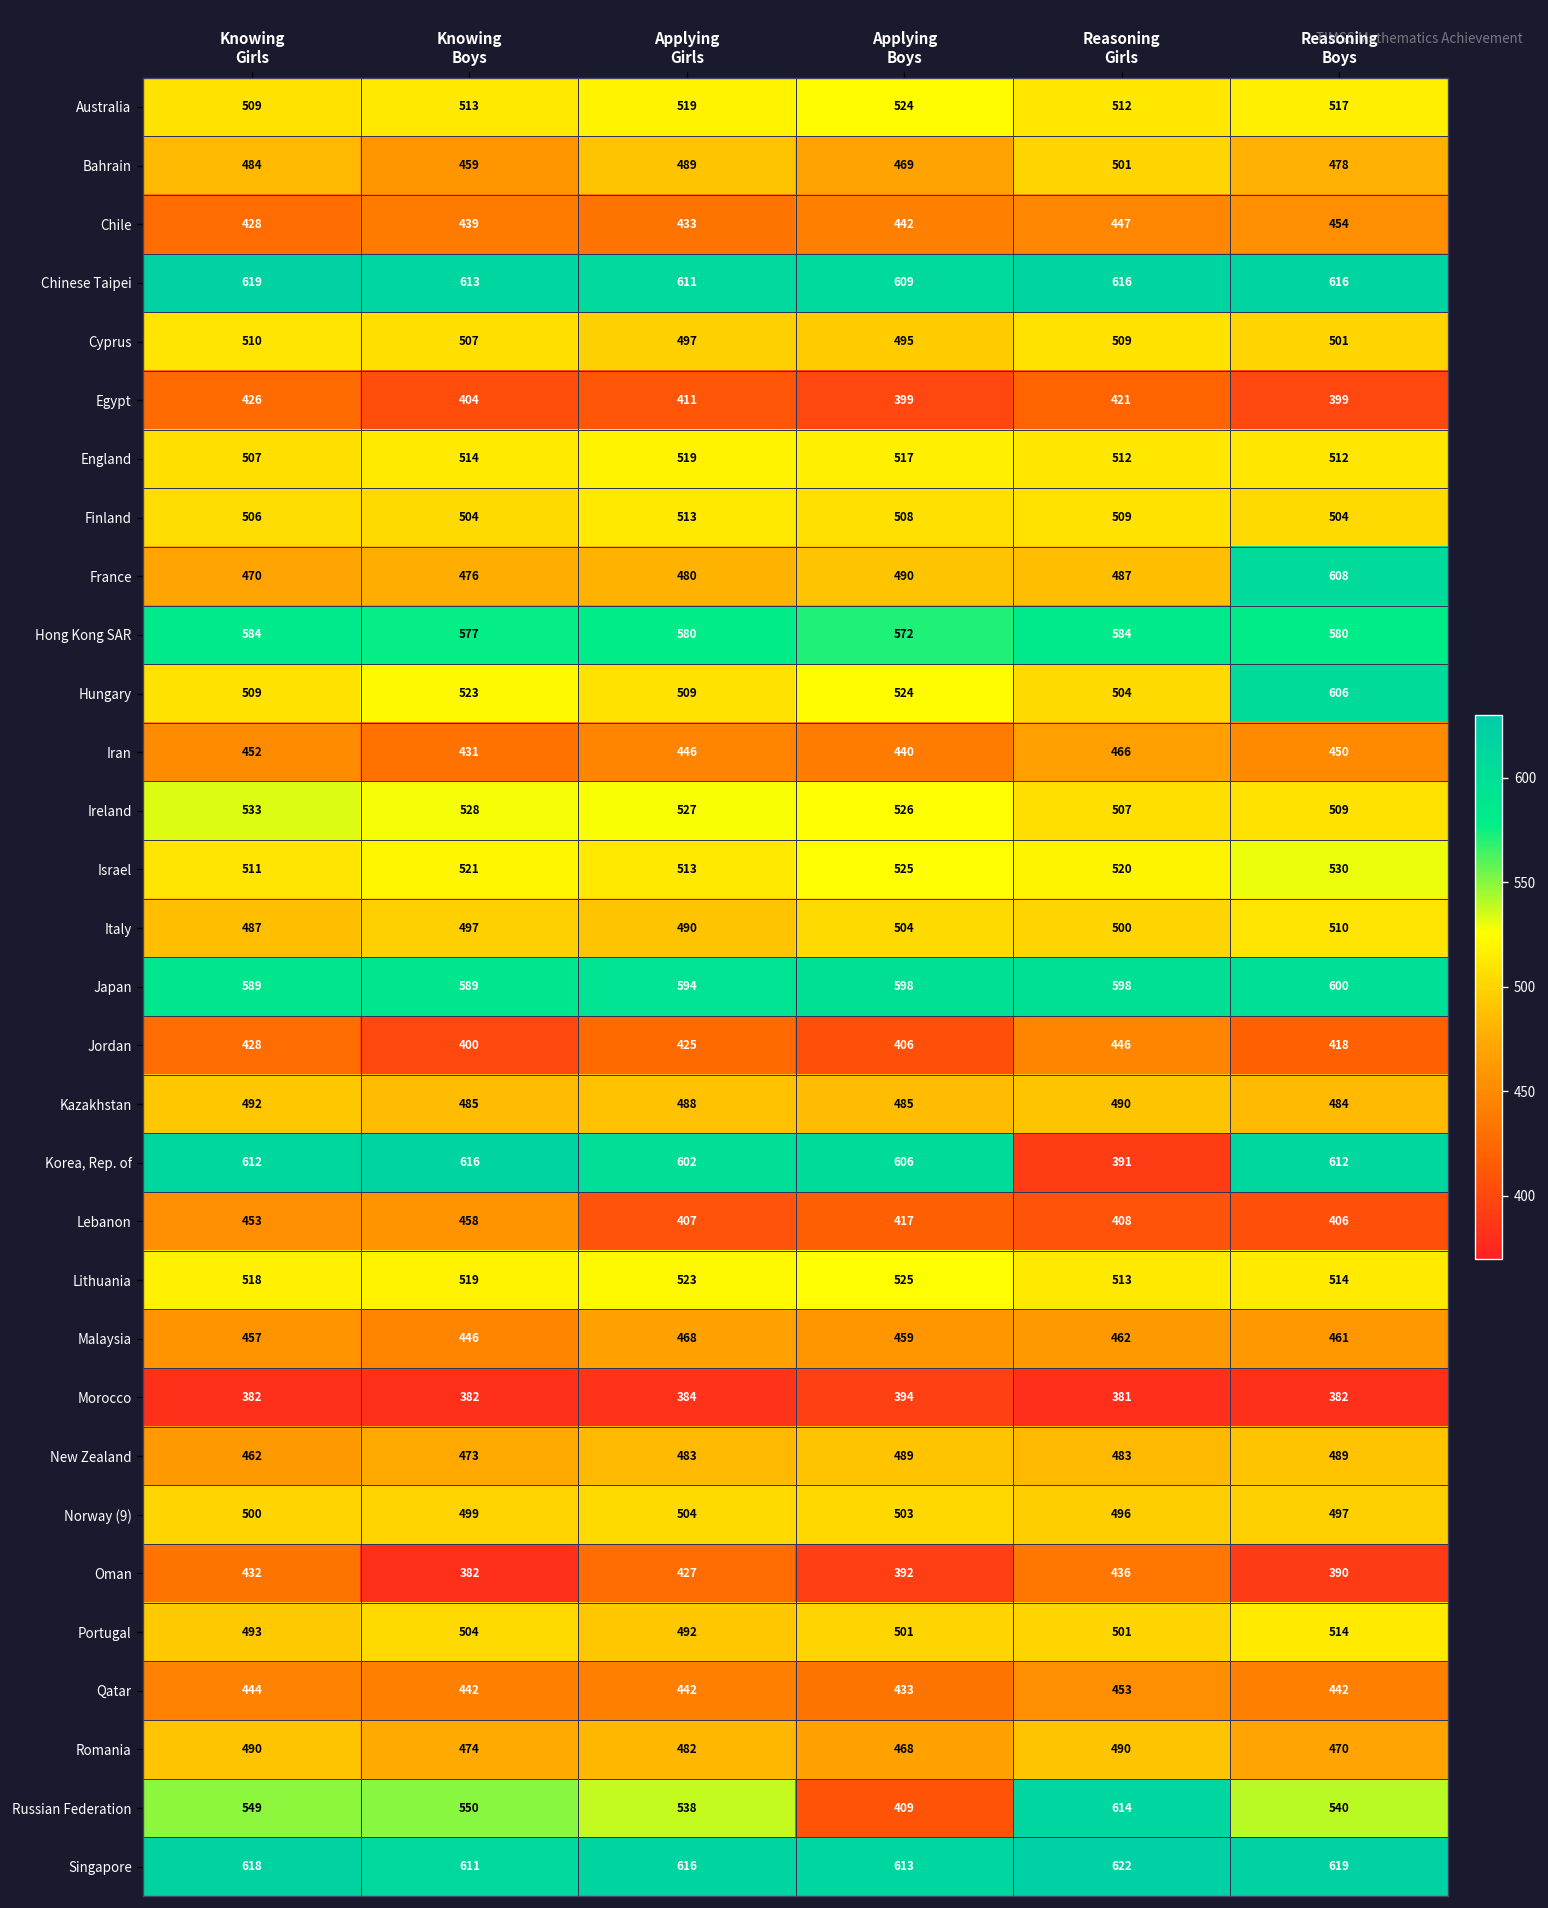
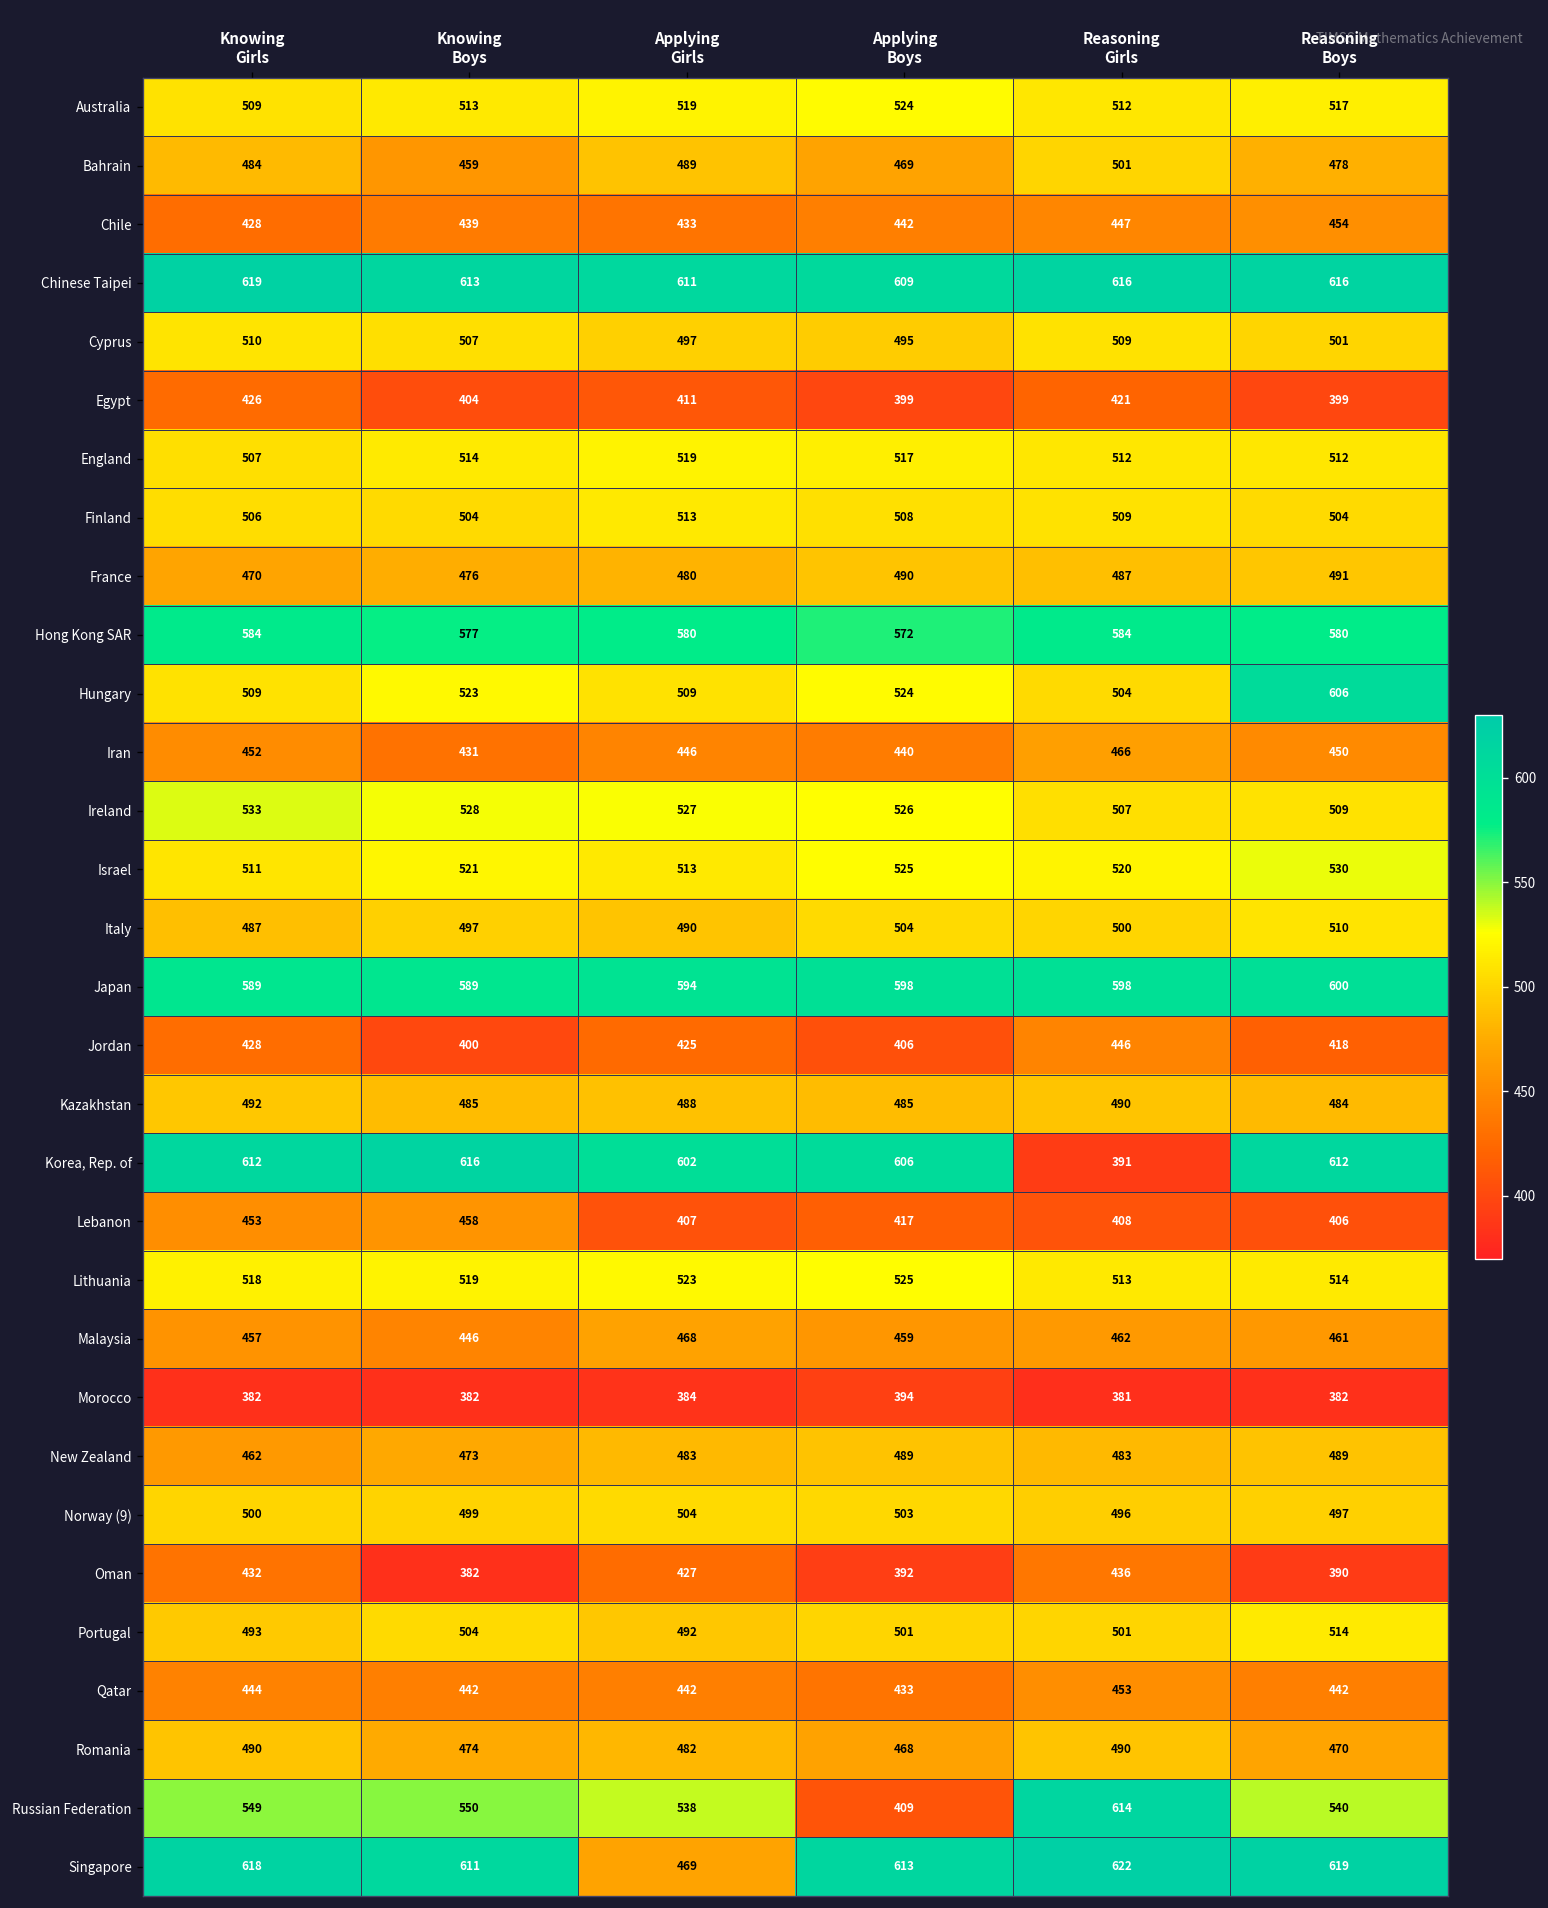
France, Reasoning Boys: 608 -> 491
Singapore, Applying Girls: 616 -> 469
